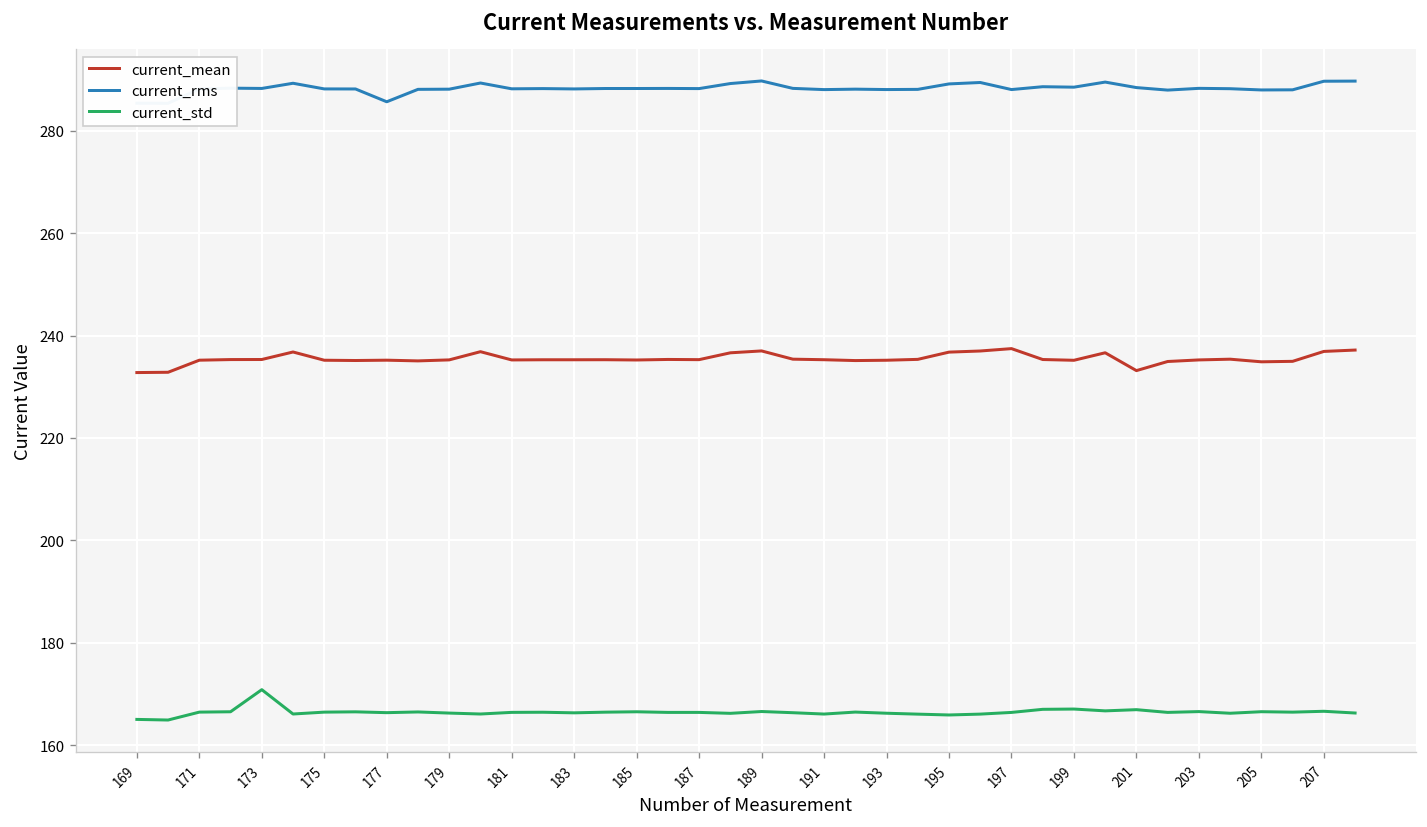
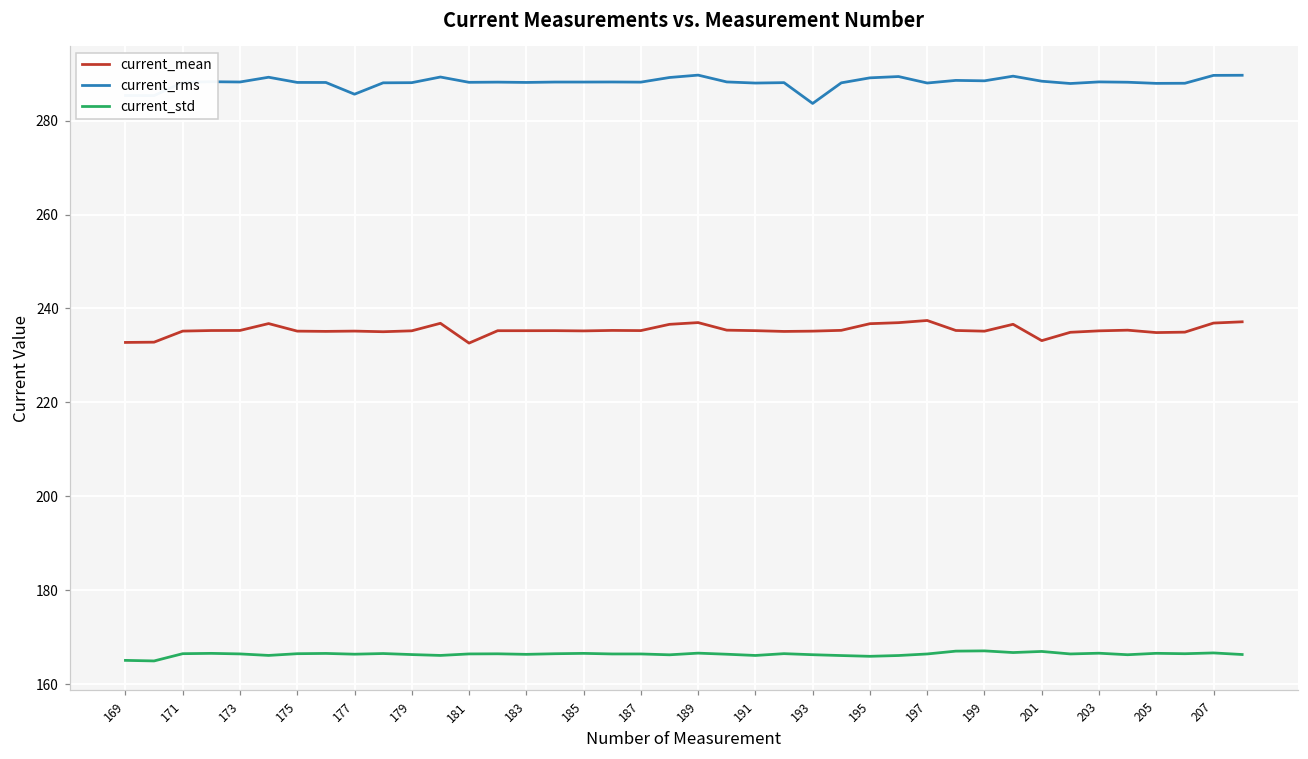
current_std, 173: 171 -> 166
current_mean, 181: 235 -> 233
current_rms, 193: 288 -> 284
